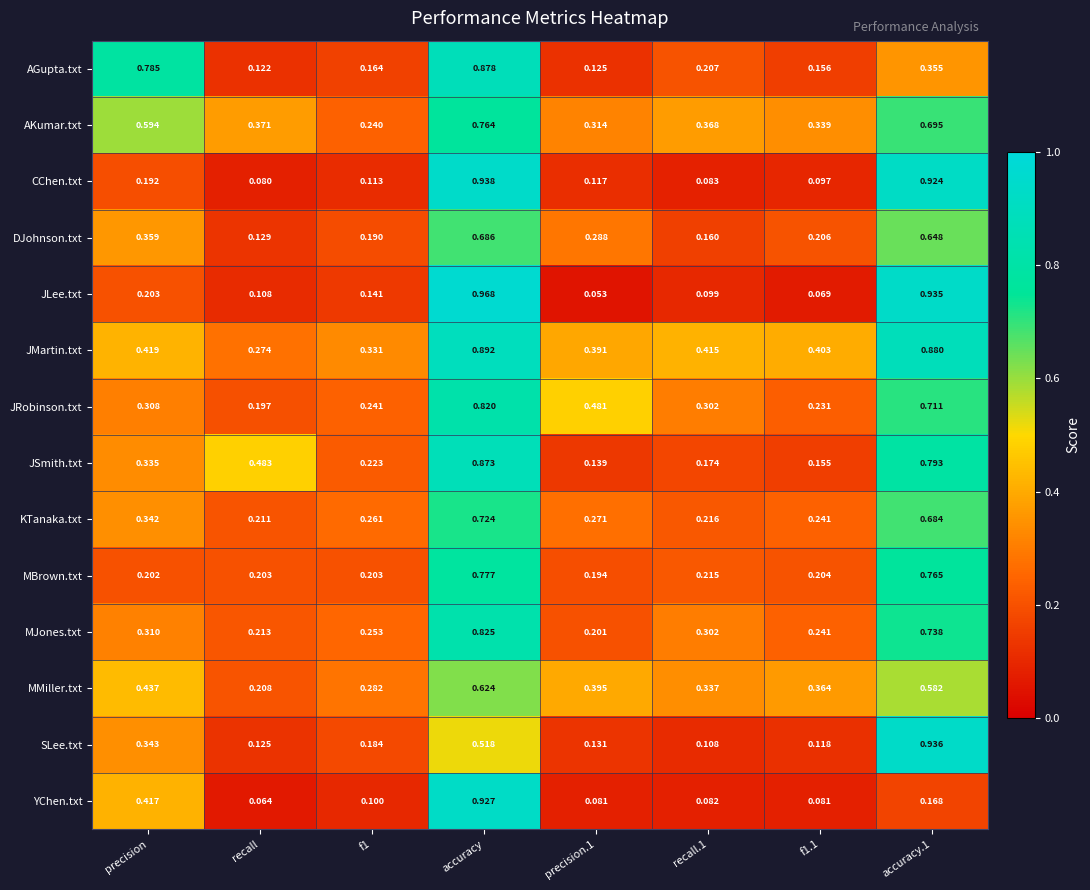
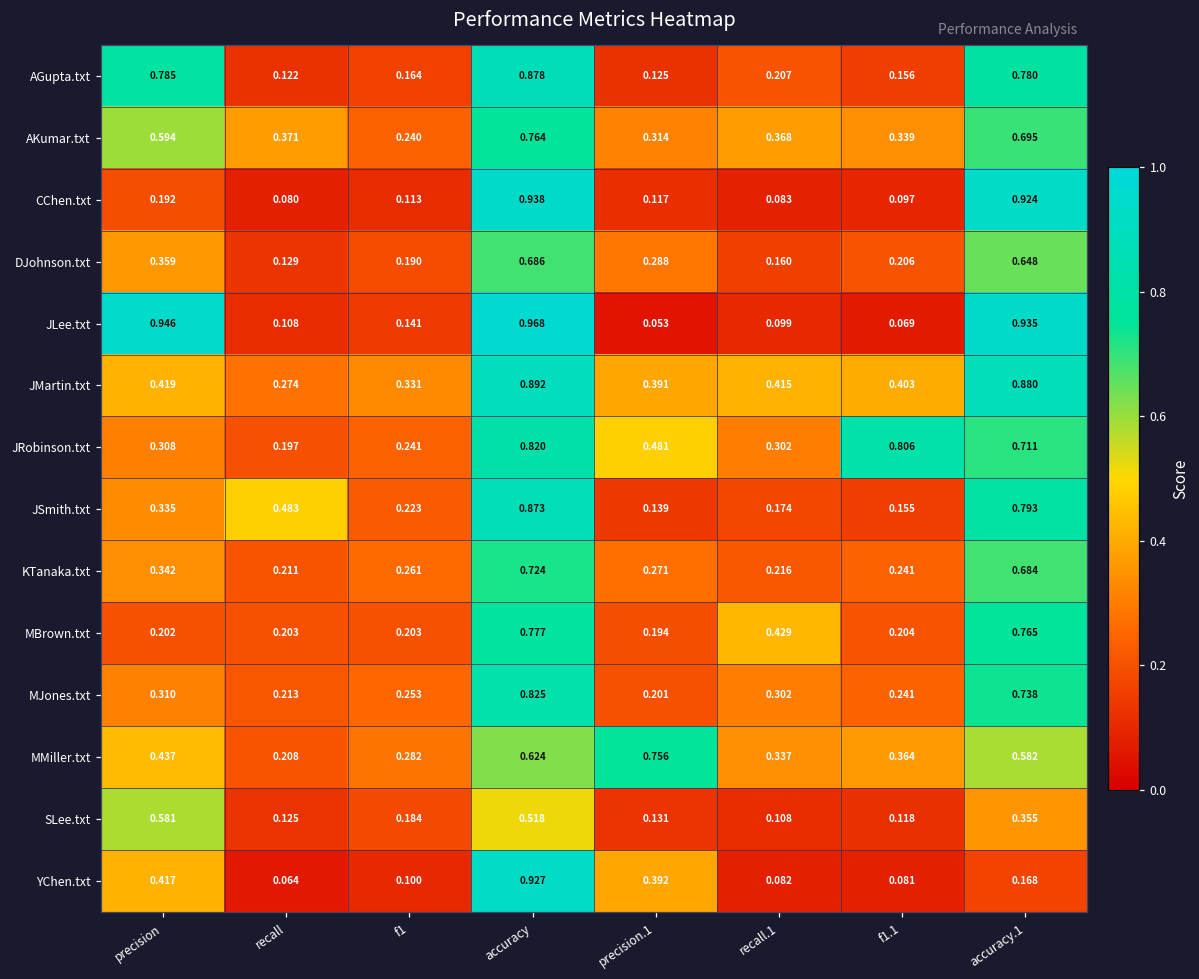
AGupta.txt, accuracy.1: 0.355 -> 0.780
JLee.txt, precision: 0.203 -> 0.946
JRobinson.txt, f1.1: 0.231 -> 0.806
MBrown.txt, recall.1: 0.215 -> 0.429
MMiller.txt, precision.1: 0.395 -> 0.756
SLee.txt, precision: 0.343 -> 0.581
SLee.txt, accuracy.1: 0.936 -> 0.355
YChen.txt, precision.1: 0.081 -> 0.392
